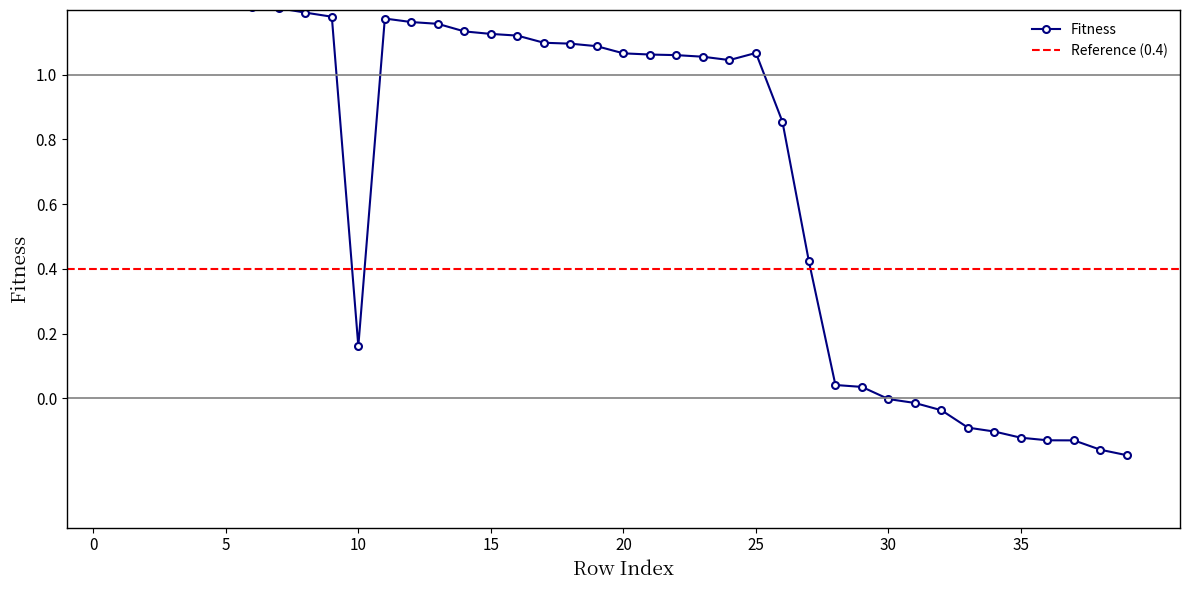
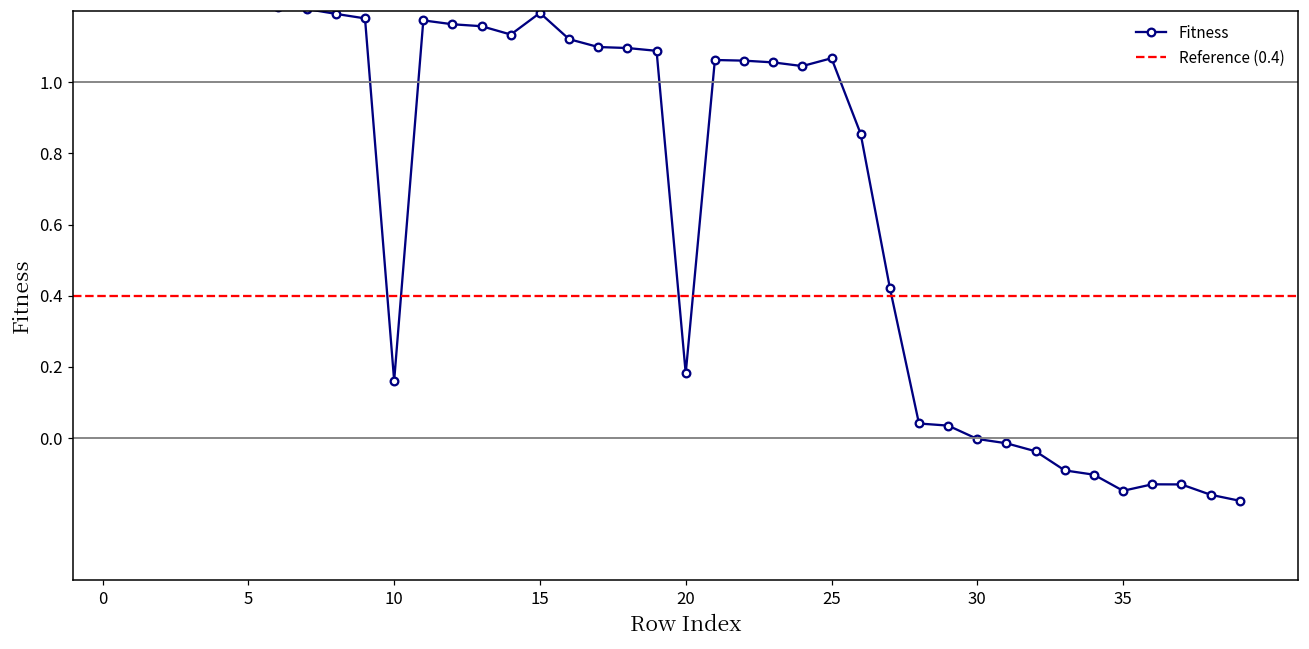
15: 1.13 -> 1.19
20: 1.07 -> 0.18
35: -0.12 -> -0.15
